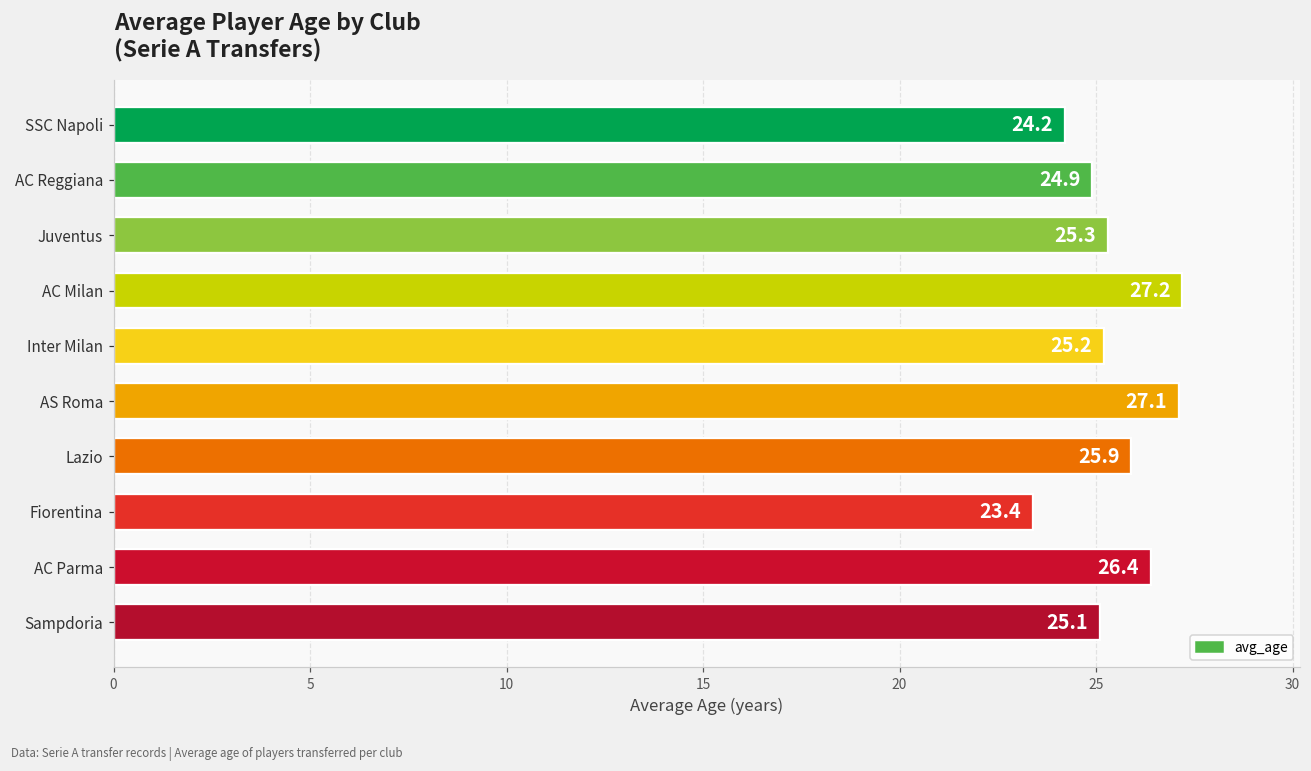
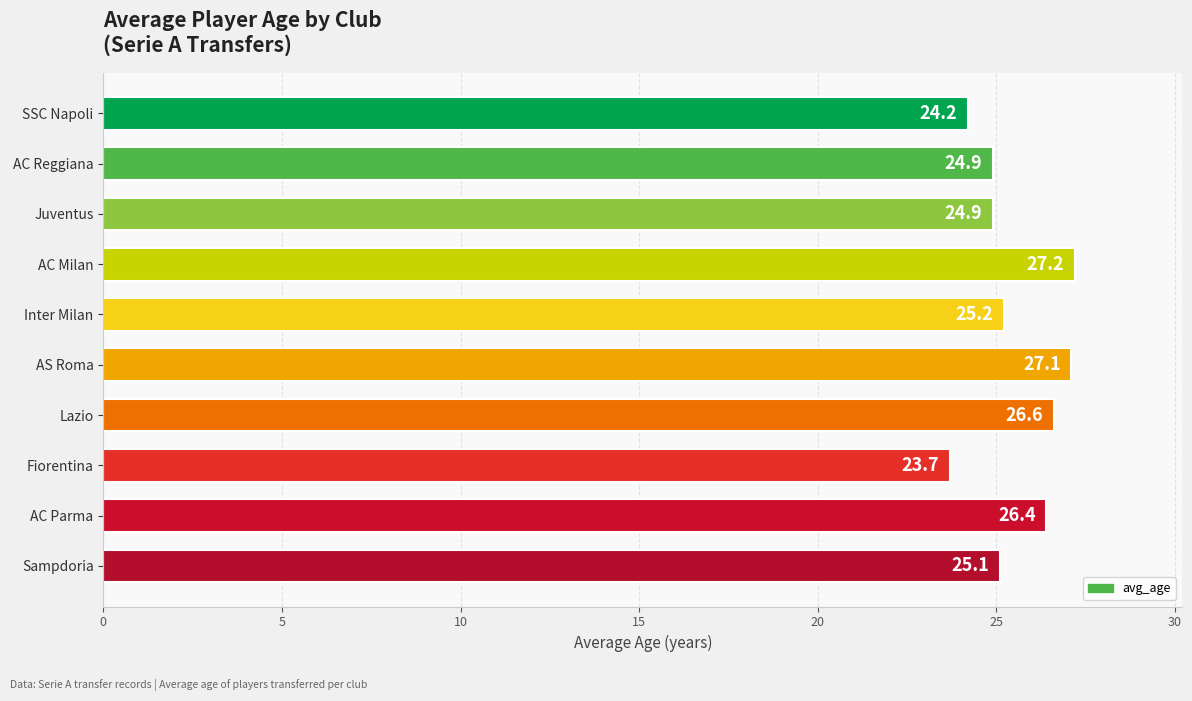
Juventus: 25.3 -> 24.9
Lazio: 25.9 -> 26.6
Fiorentina: 23.4 -> 23.7
